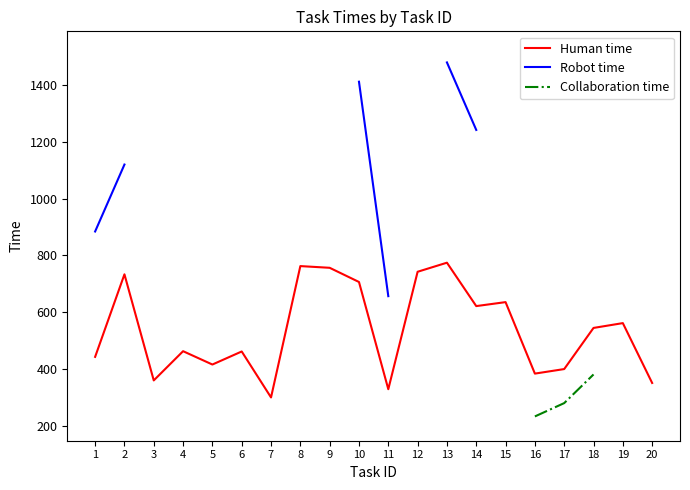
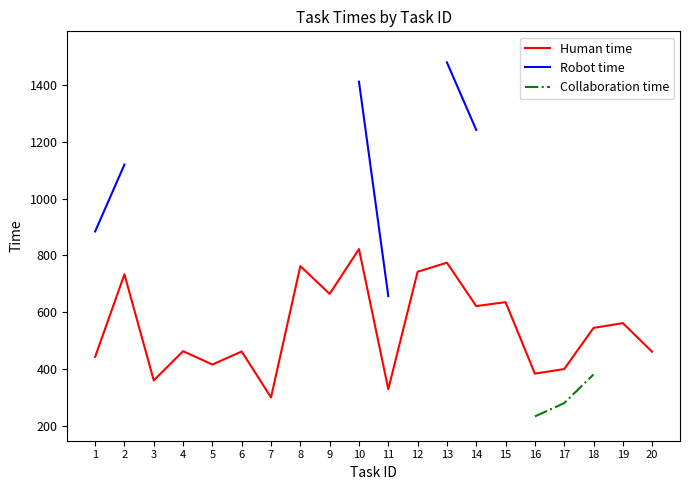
Human time, 9: 760 -> 660
Human time, 10: 710 -> 820
Human time, 20: 350 -> 460
